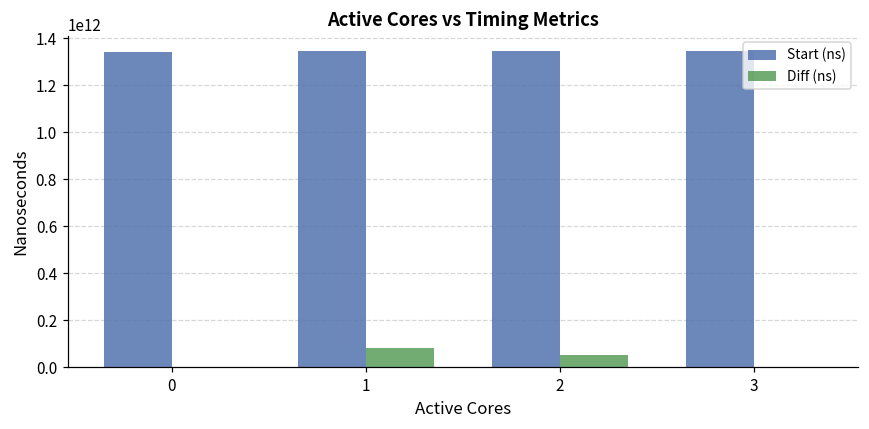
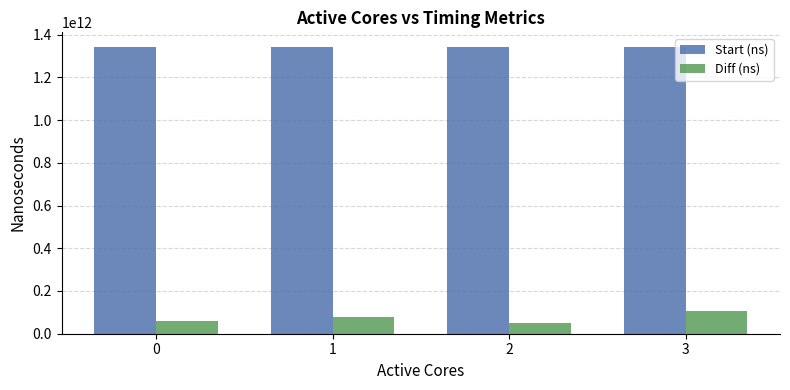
Diff (ns), 0: 0 -> 60000000000
Diff (ns), 3: 0 -> 110000000000
